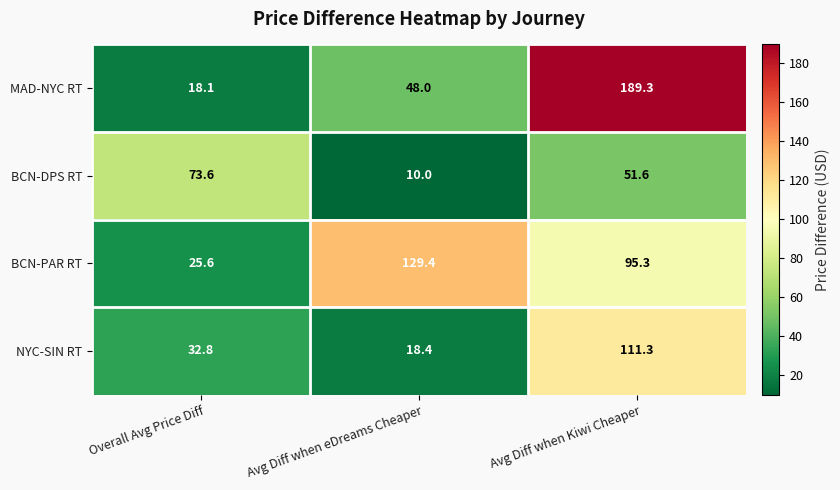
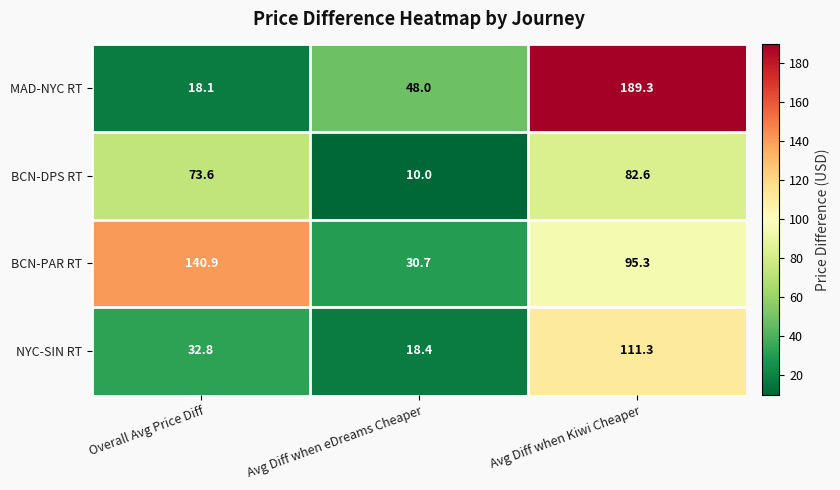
BCN-DPS RT, Avg Diff when Kiwi Cheaper: 51.6 -> 82.6
BCN-PAR RT, Overall Avg Price Diff: 25.6 -> 140.9
BCN-PAR RT, Avg Diff when eDreams Cheaper: 129.4 -> 30.7
